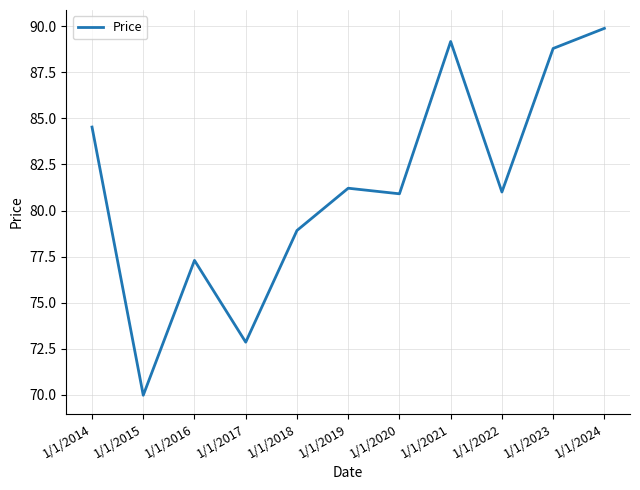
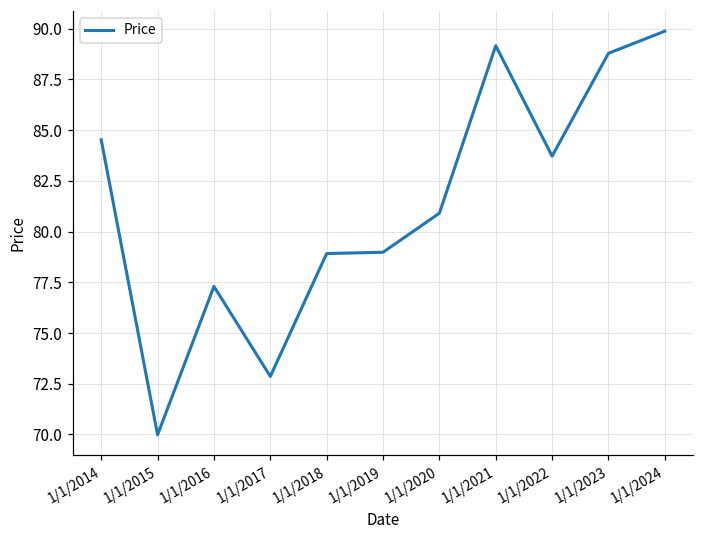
1/1/2019: 81.2 -> 79.0
1/1/2022: 81.0 -> 83.7
